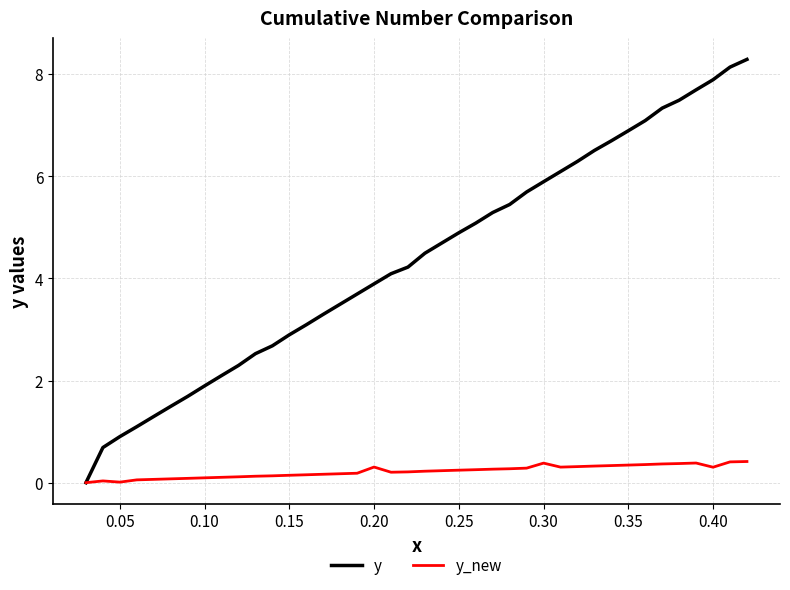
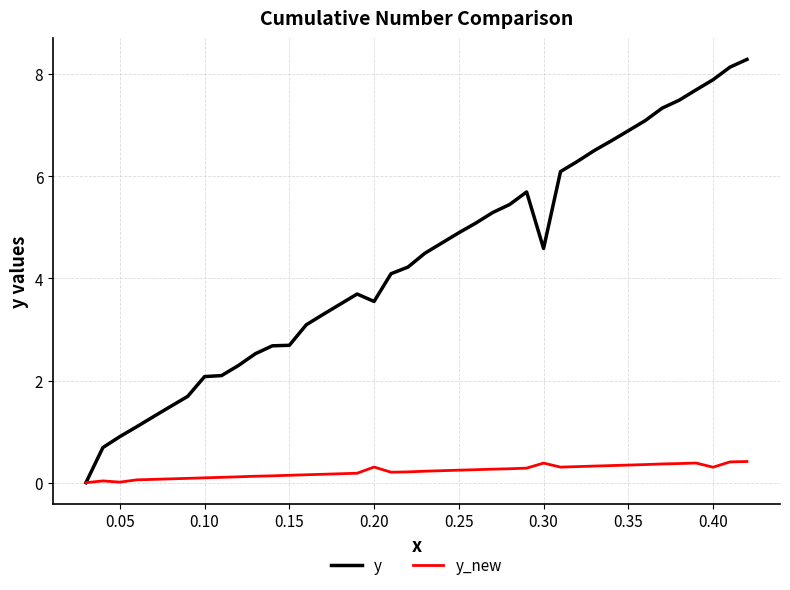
y, 0.10: 1.9 -> 2.1
y, 0.15: 2.9 -> 2.7
y, 0.20: 3.9 -> 3.6
y, 0.30: 5.9 -> 4.6
